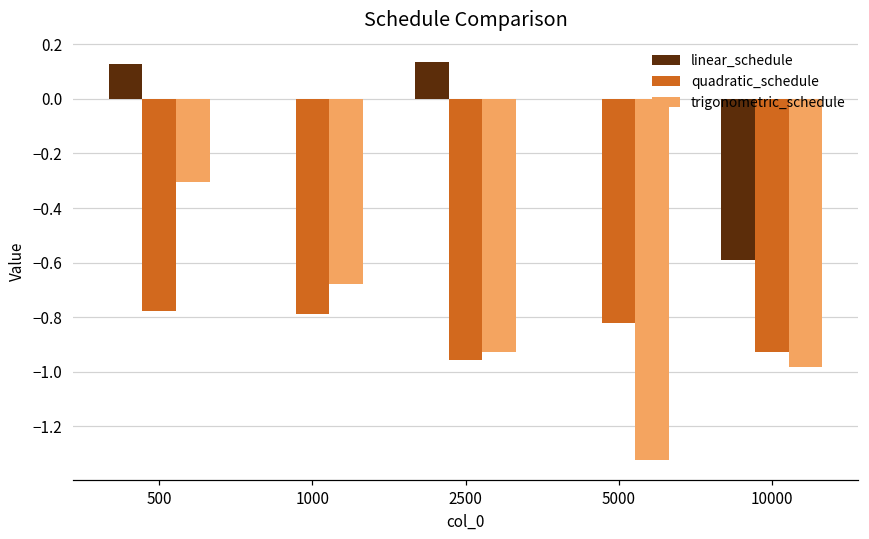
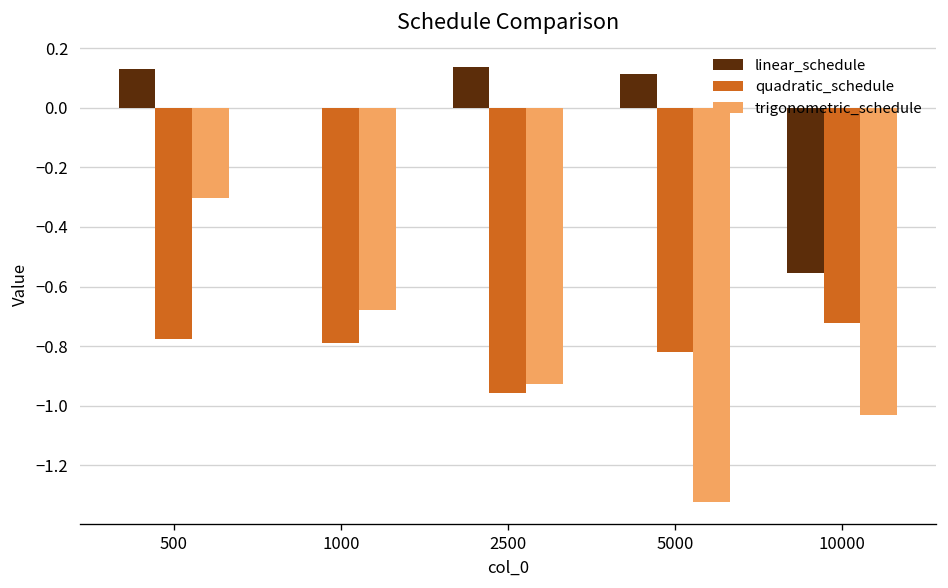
linear_schedule, 5000: 0.00 -> 0.11
linear_schedule, 10000: -0.59 -> -0.55
quadratic_schedule, 10000: -0.93 -> -0.72
trigonometric_schedule, 10000: -0.98 -> -1.03
